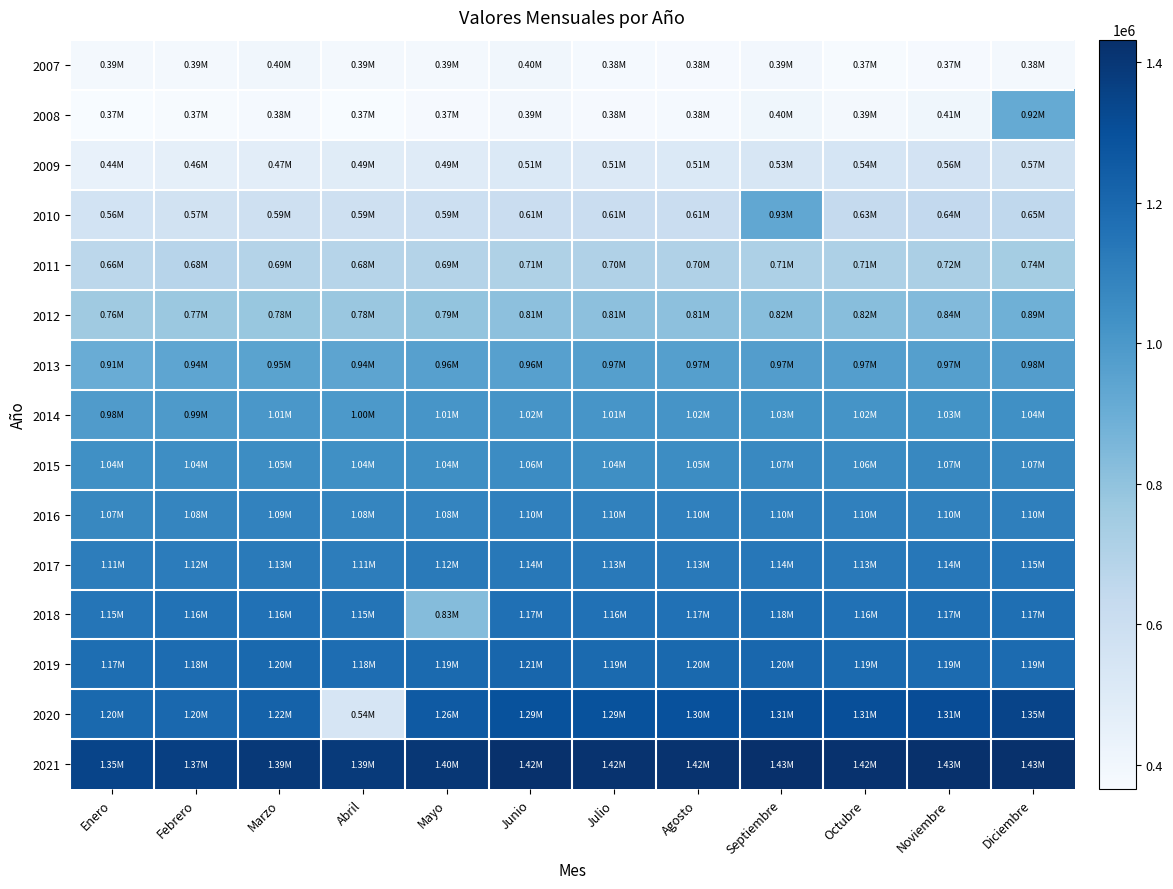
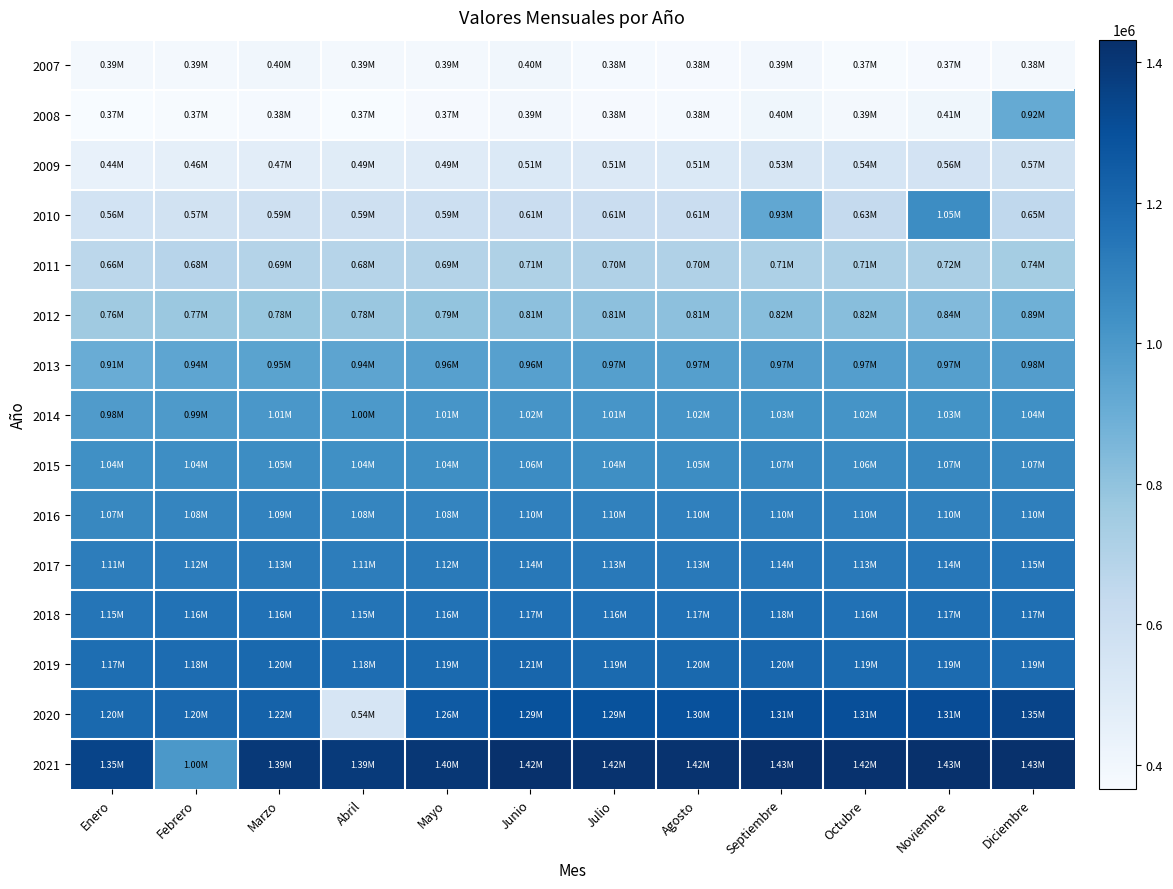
2010, Noviembre: 0.64M -> 1.05M
2018, Mayo: 0.83M -> 1.16M
2021, Febrero: 1.37M -> 1.00M
